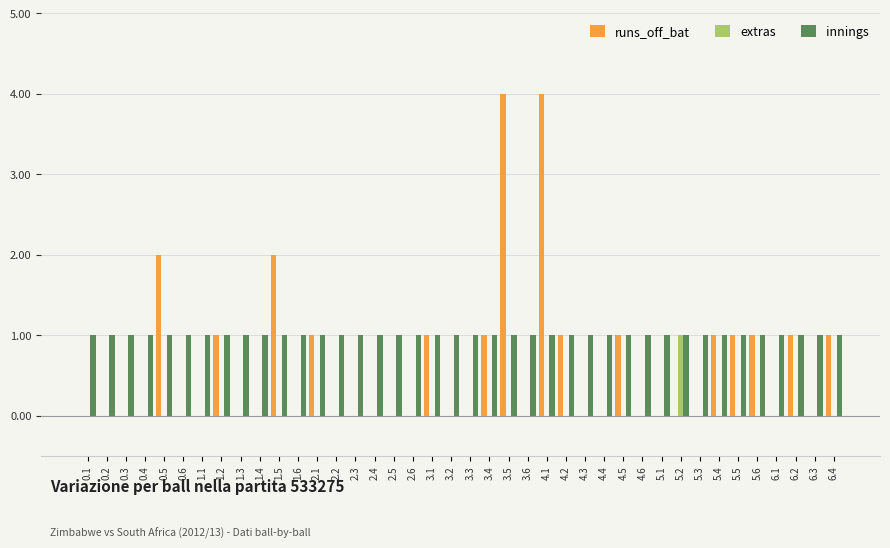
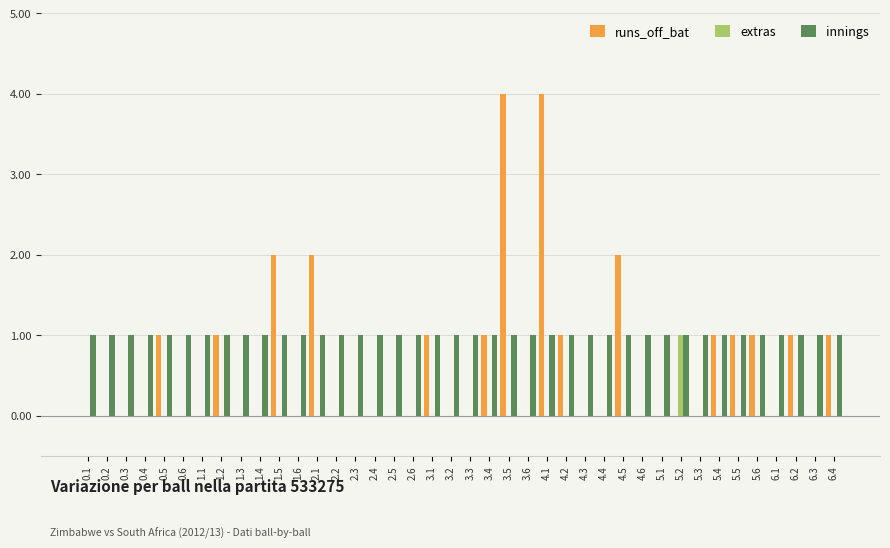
runs_off_bat, 0.5: 2 -> 1
runs_off_bat, 2.1: 1 -> 2
runs_off_bat, 4.5: 1 -> 2
